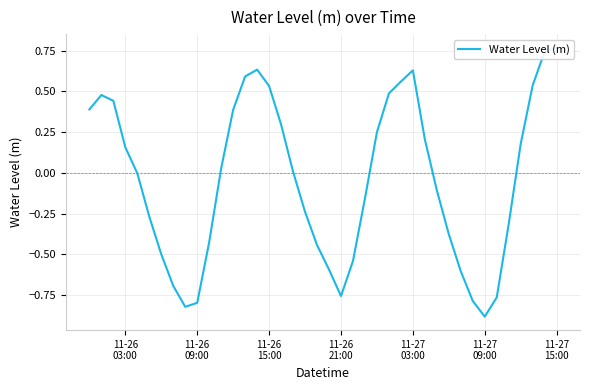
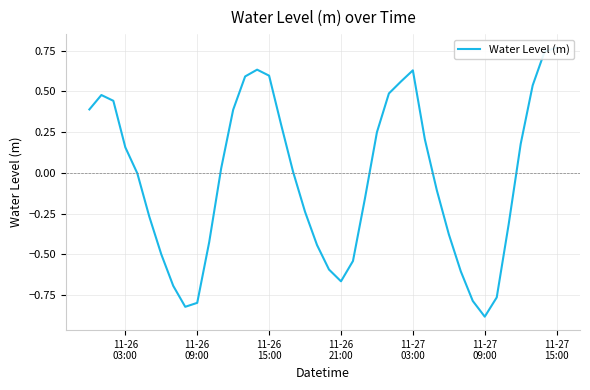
11-26 15:00: 0.53 -> 0.60
11-26 21:00: -0.75 -> -0.66
